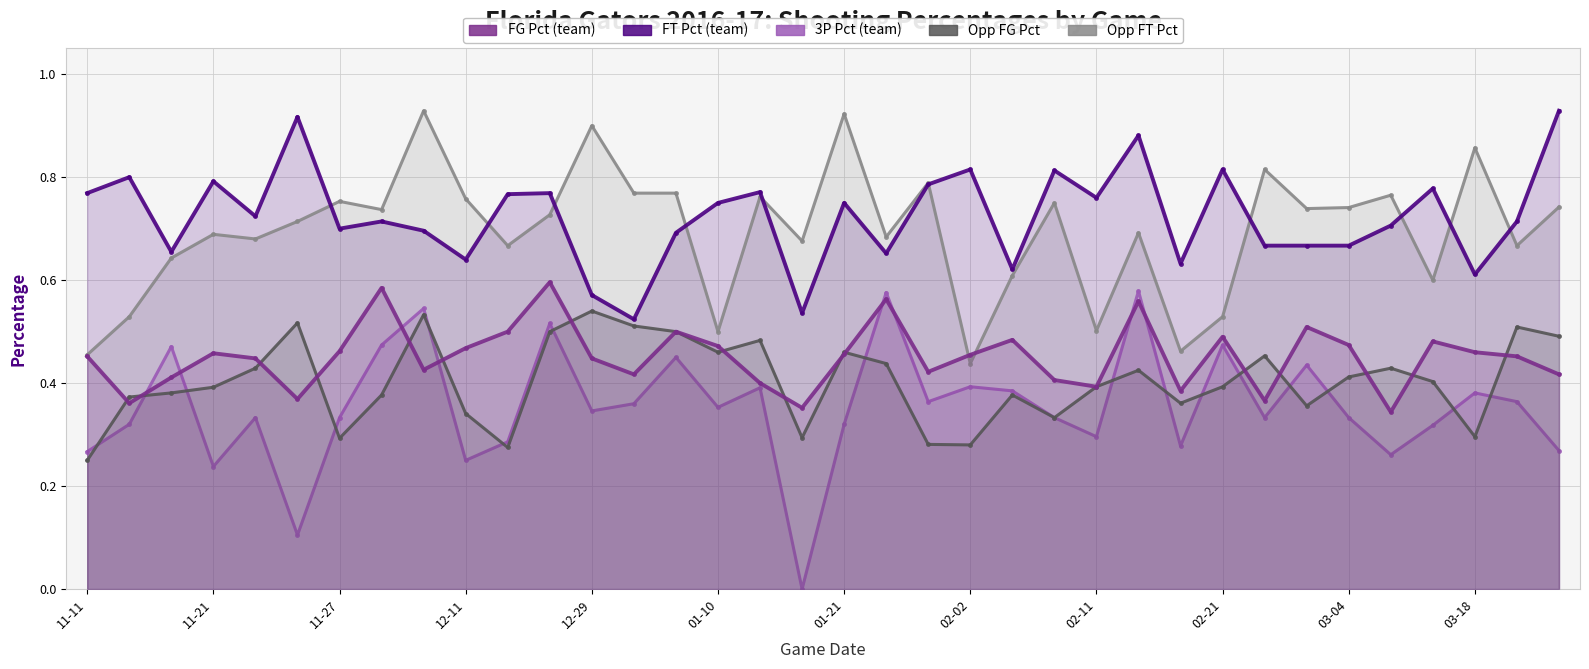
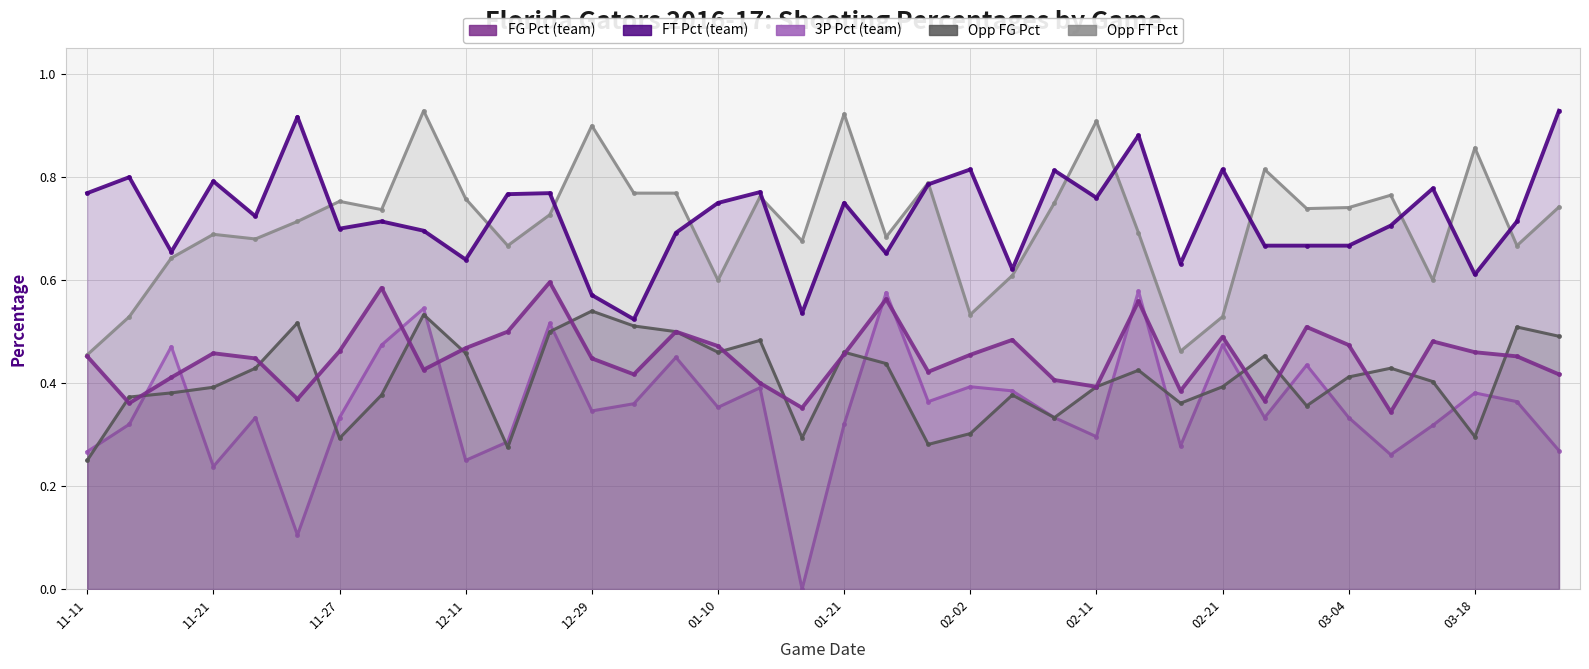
Opp FG Pct, 12-11: 0.34 -> 0.46
Opp FT Pct, 01-10: 0.5 -> 0.6
Opp FG Pct, 02-02: 0.28 -> 0.30
Opp FT Pct, 02-02: 0.44 -> 0.53
Opp FT Pct, 02-11: 0.50 -> 0.91
